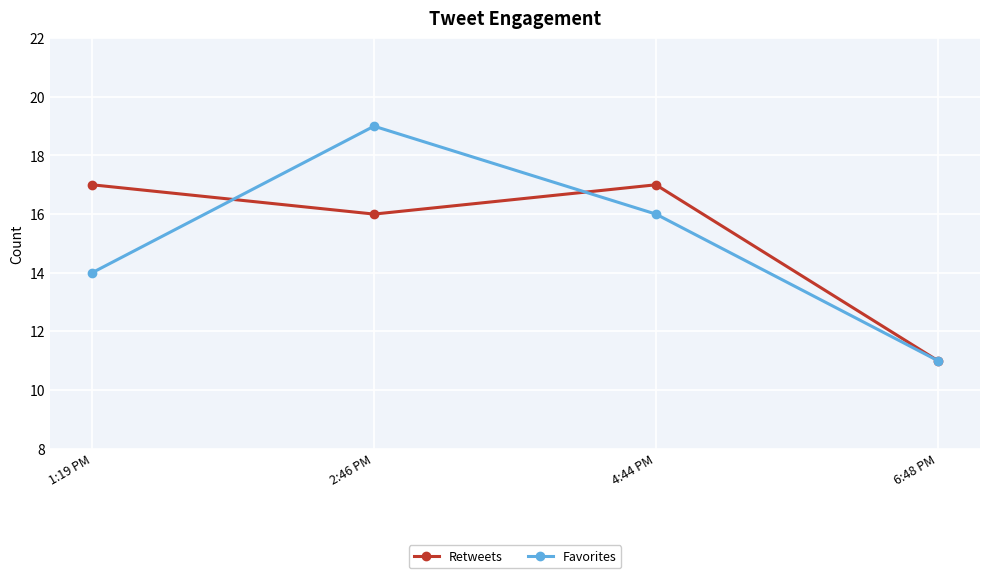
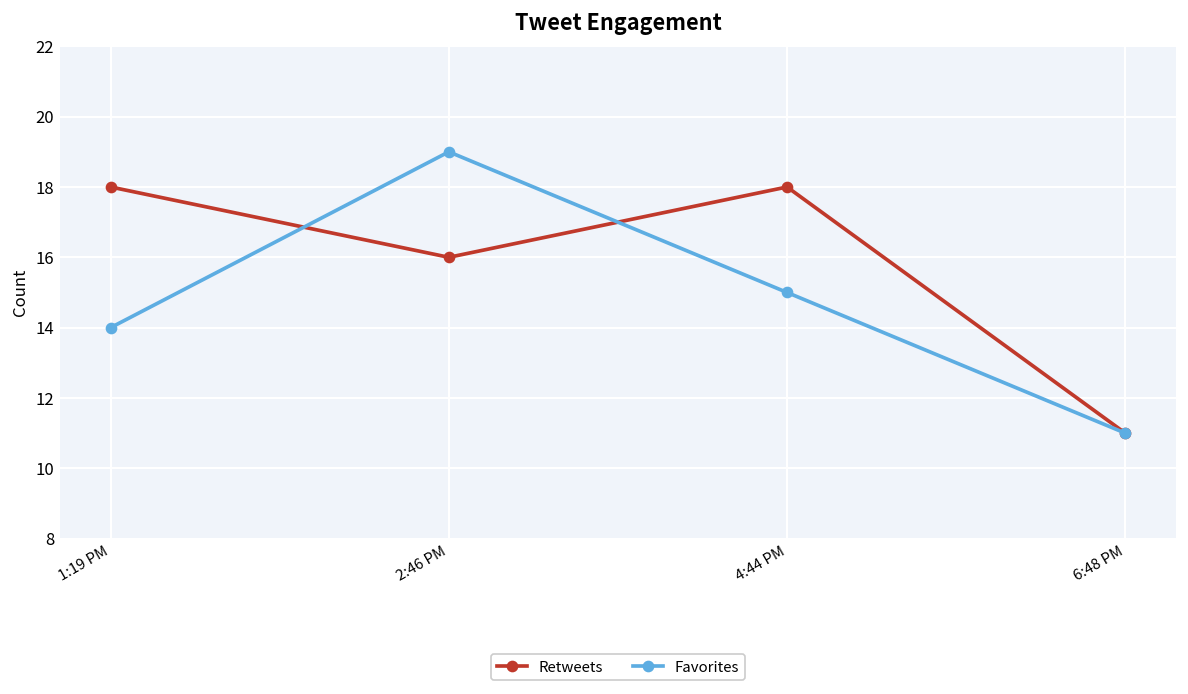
Retweets, 1:19 PM: 17 -> 18
Retweets, 4:44 PM: 17 -> 18
Favorites, 4:44 PM: 16 -> 15
